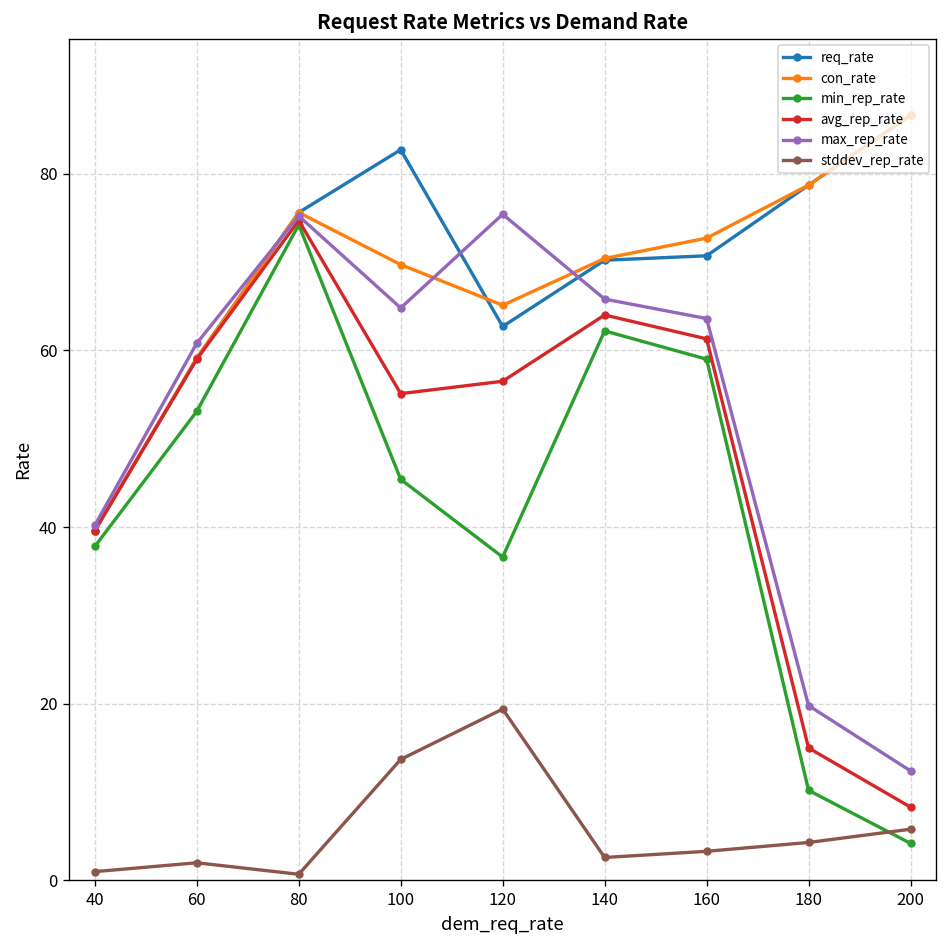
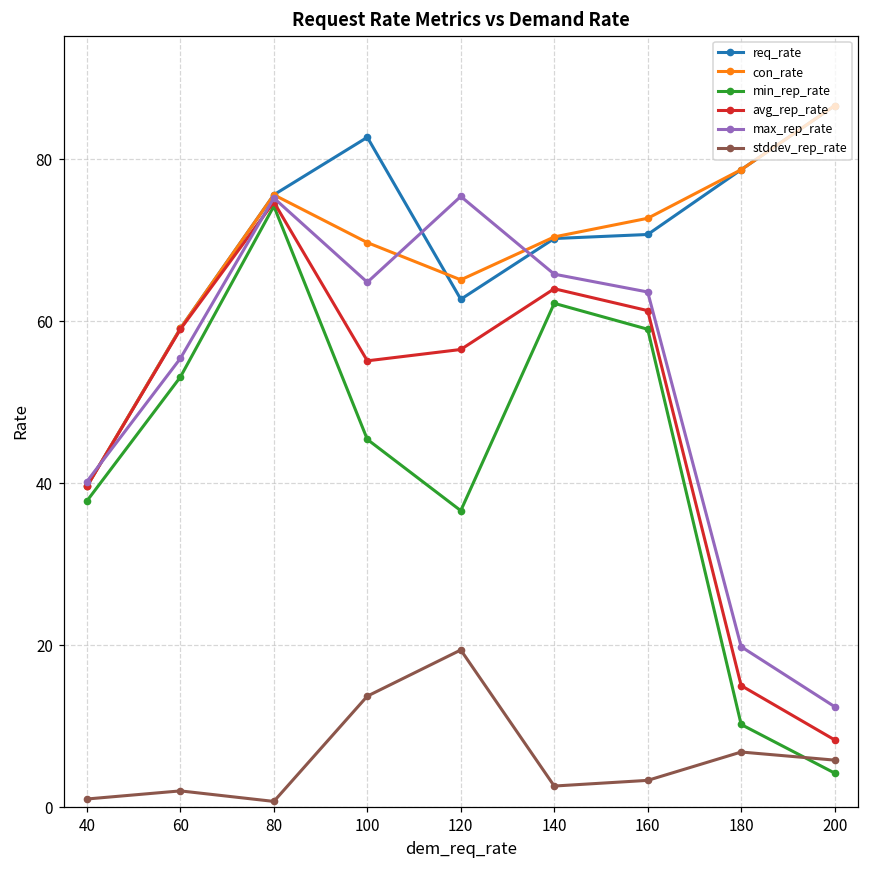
max_rep_rate, 60: 61 -> 55
stddev_rep_rate, 180: 4 -> 7
